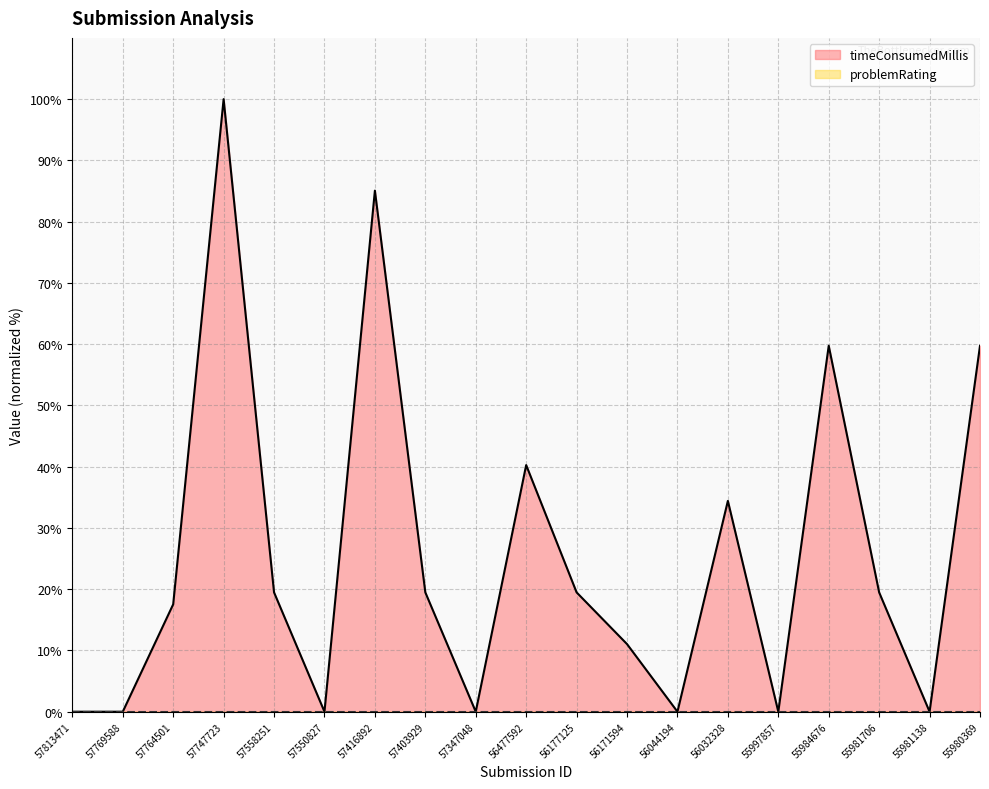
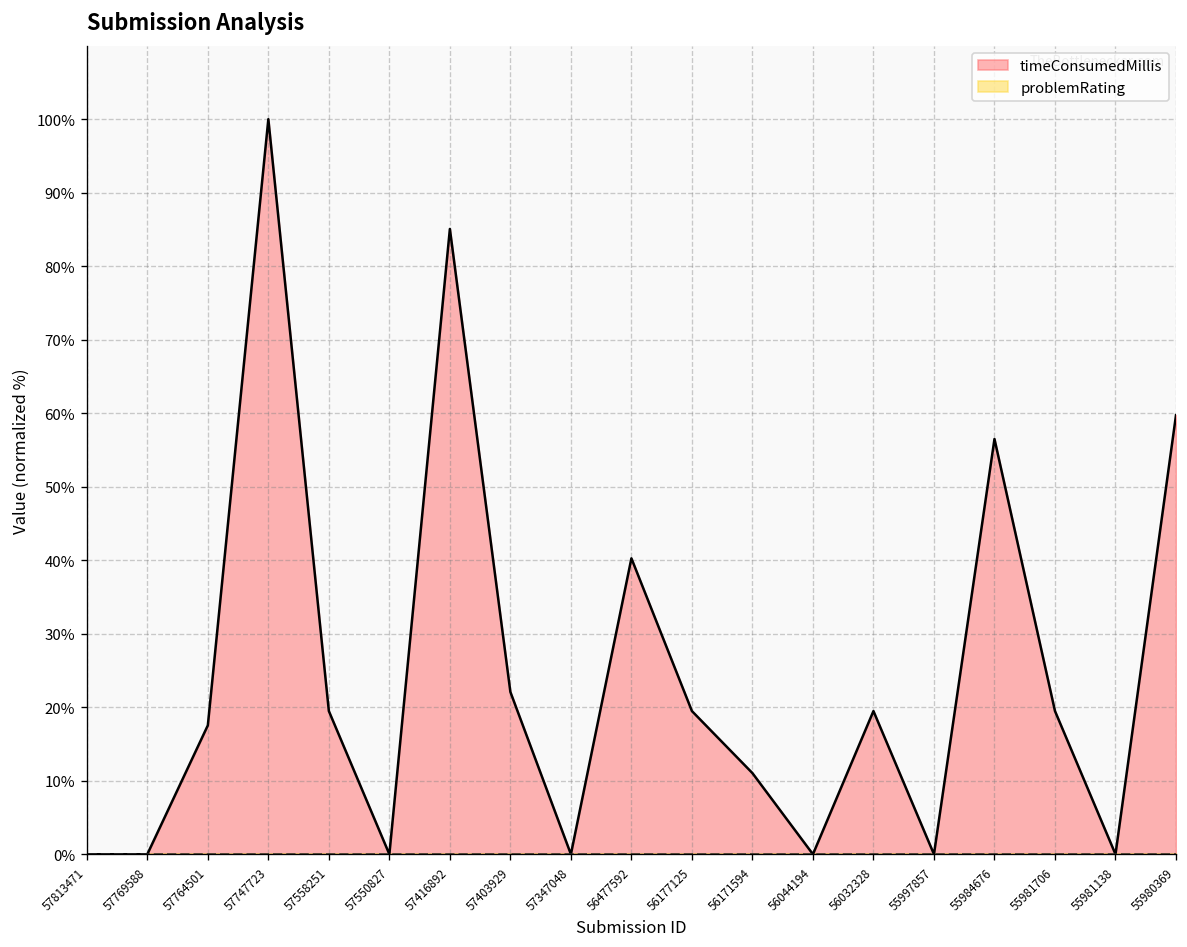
timeConsumedMillis, 57403929: 19% -> 22%
timeConsumedMillis, 56032328: 34% -> 19%
timeConsumedMillis, 55984676: 60% -> 56%
